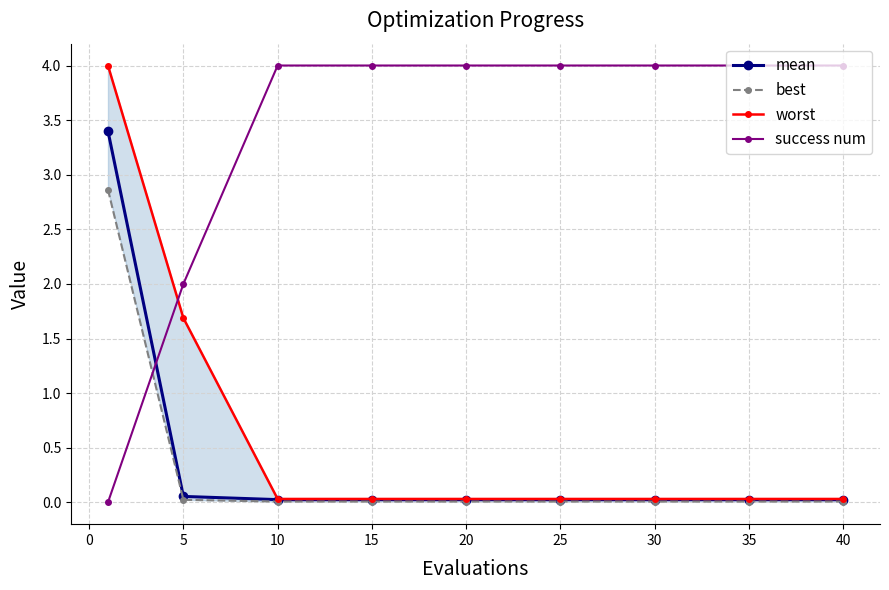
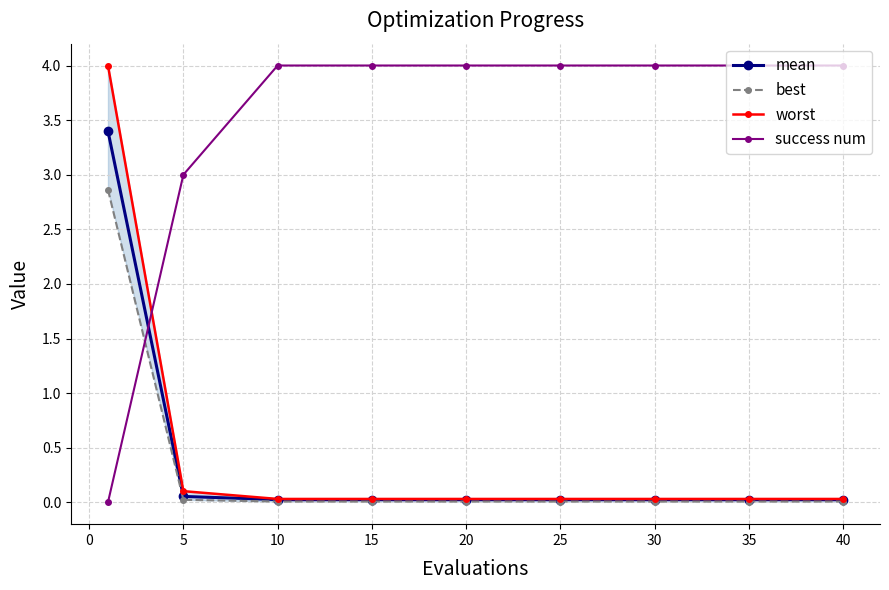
worst, 5: 1.69 -> 0.10
success num, 5: 2 -> 3
